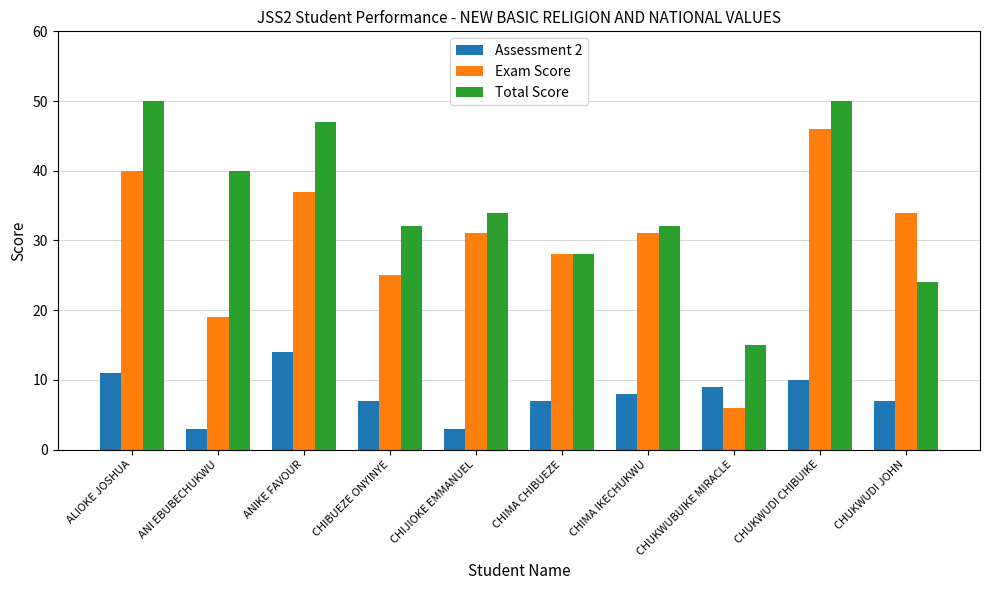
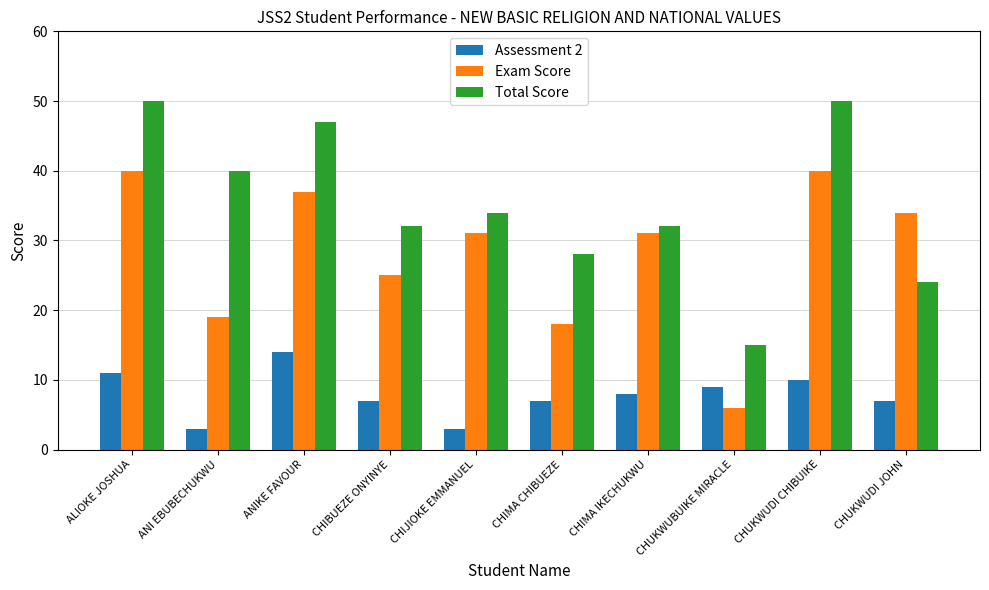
Exam Score, CHIMA CHIBUEZE: 28 -> 18
Exam Score, CHUKWUDI CHIBUIKE: 46 -> 40
